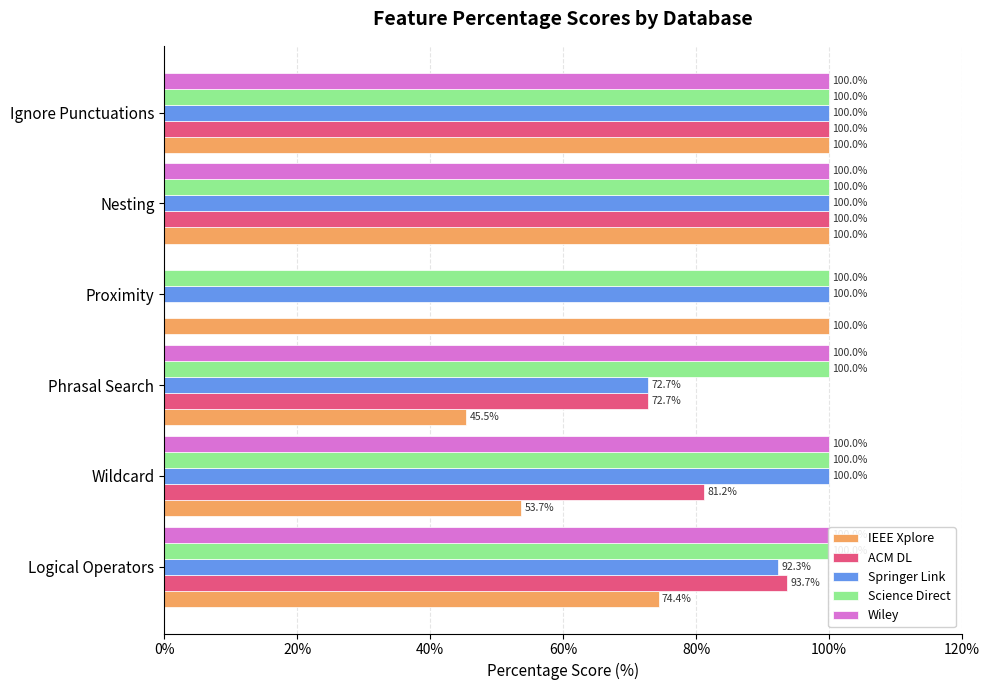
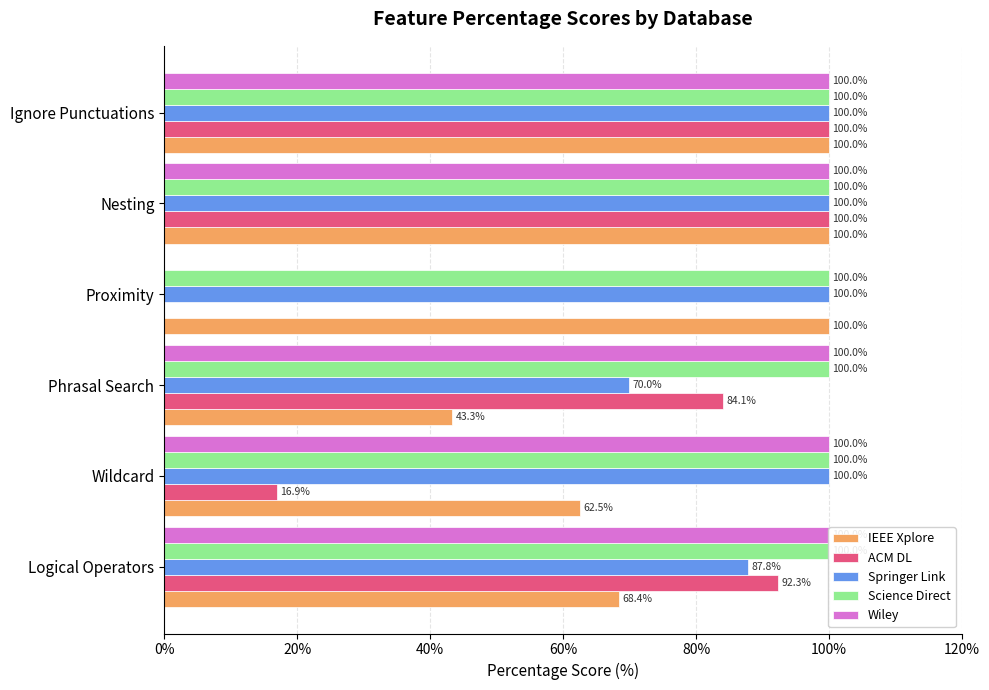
Springer Link, Phrasal Search: 72.7% -> 70.0%
ACM DL, Phrasal Search: 72.7% -> 84.1%
IEEE Xplore, Phrasal Search: 45.5% -> 43.3%
ACM DL, Wildcard: 81.2% -> 16.9%
IEEE Xplore, Wildcard: 53.7% -> 62.5%
Springer Link, Logical Operators: 92.3% -> 87.8%
ACM DL, Logical Operators: 93.7% -> 92.3%
IEEE Xplore, Logical Operators: 74.4% -> 68.4%
